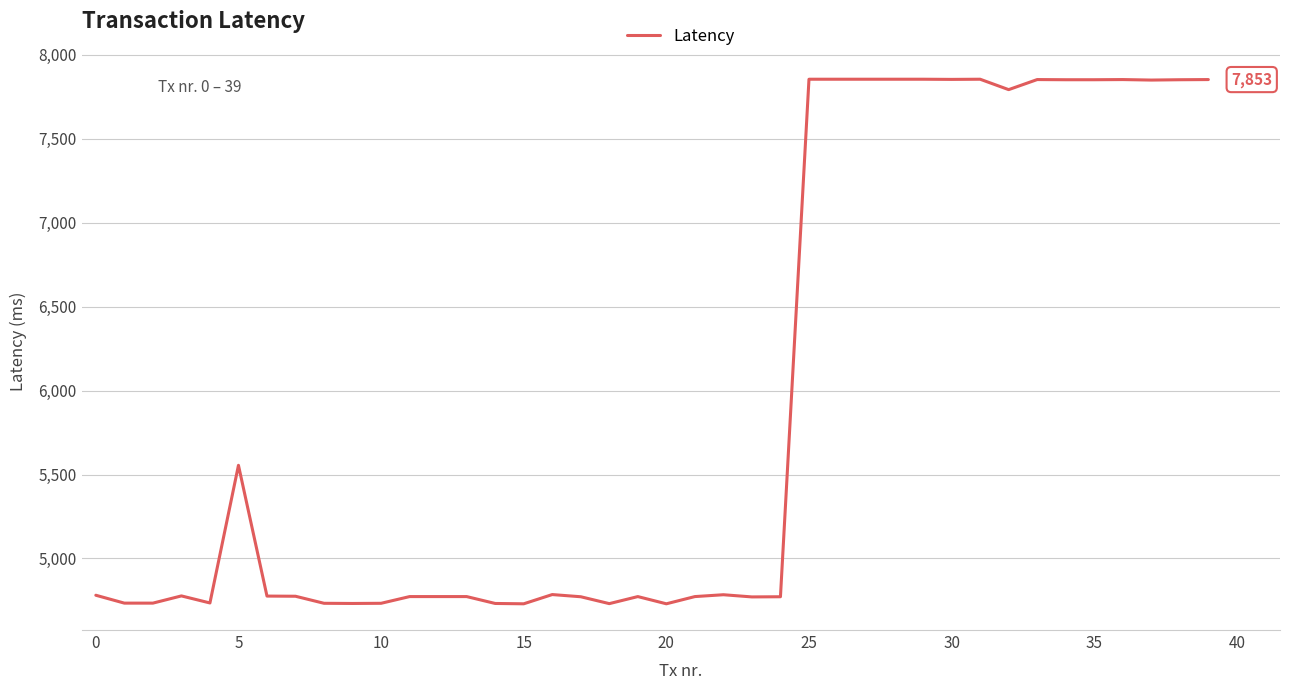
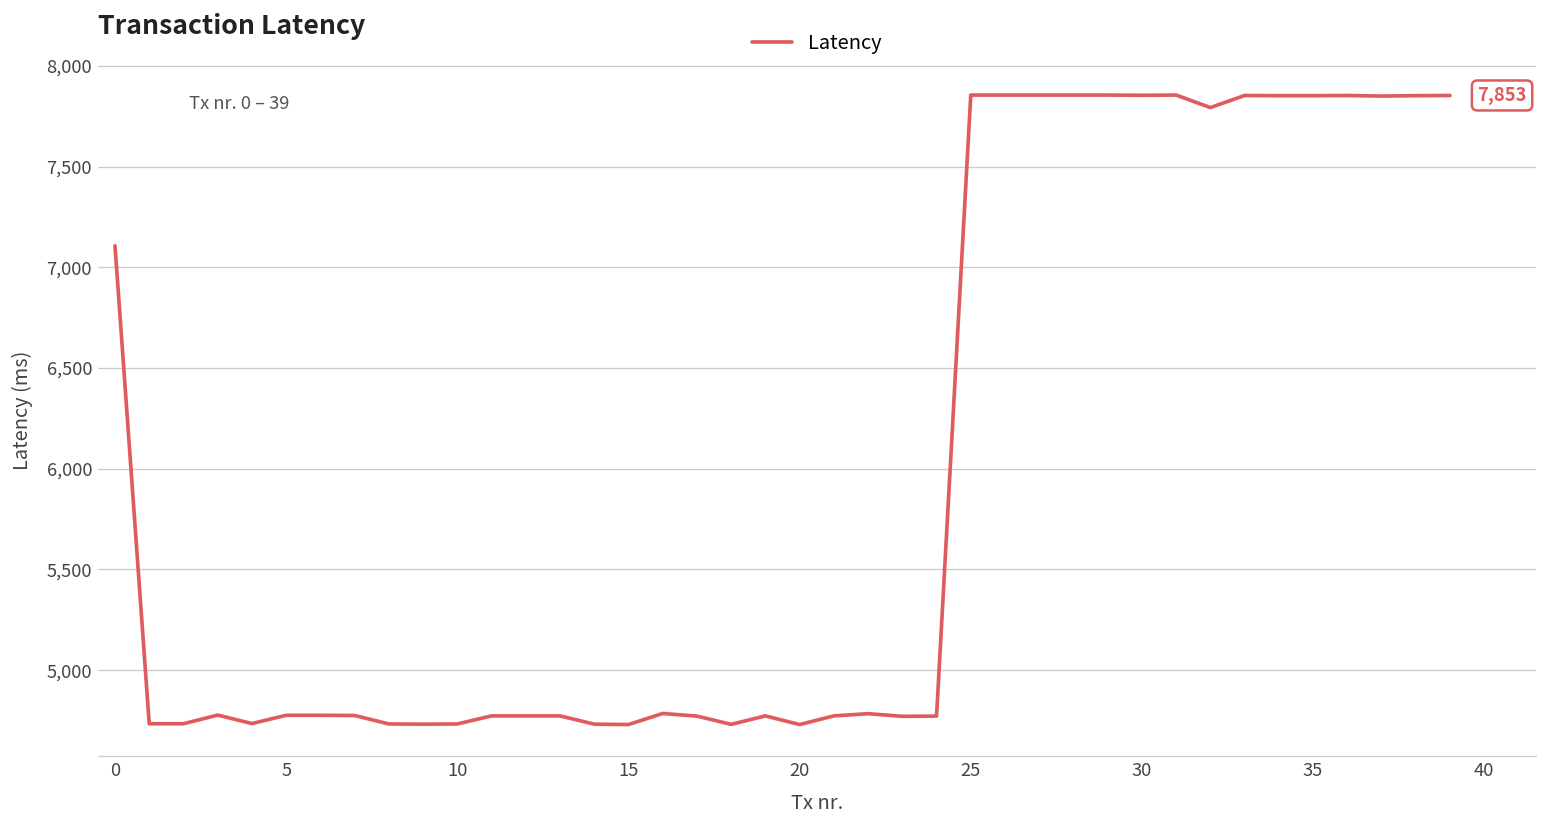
0: 4,780 -> 7,110
5: 5,560 -> 4,780
